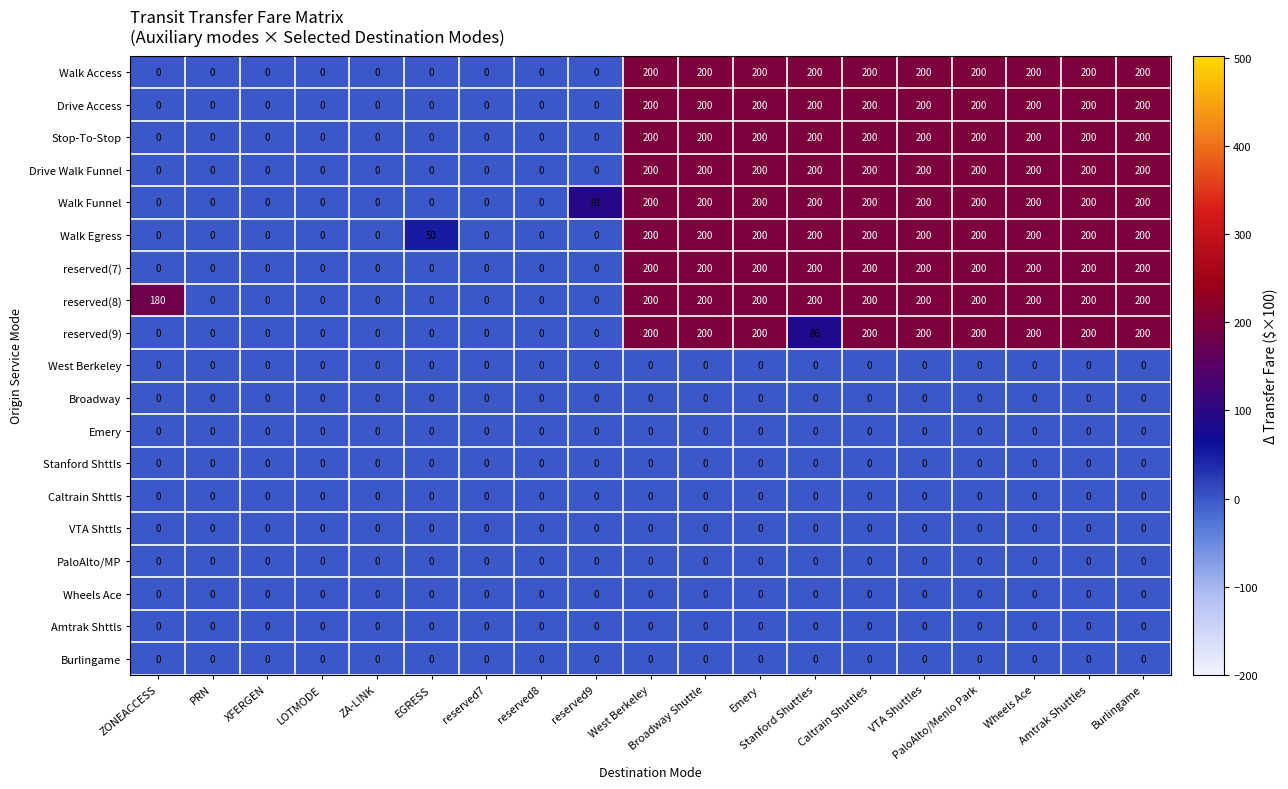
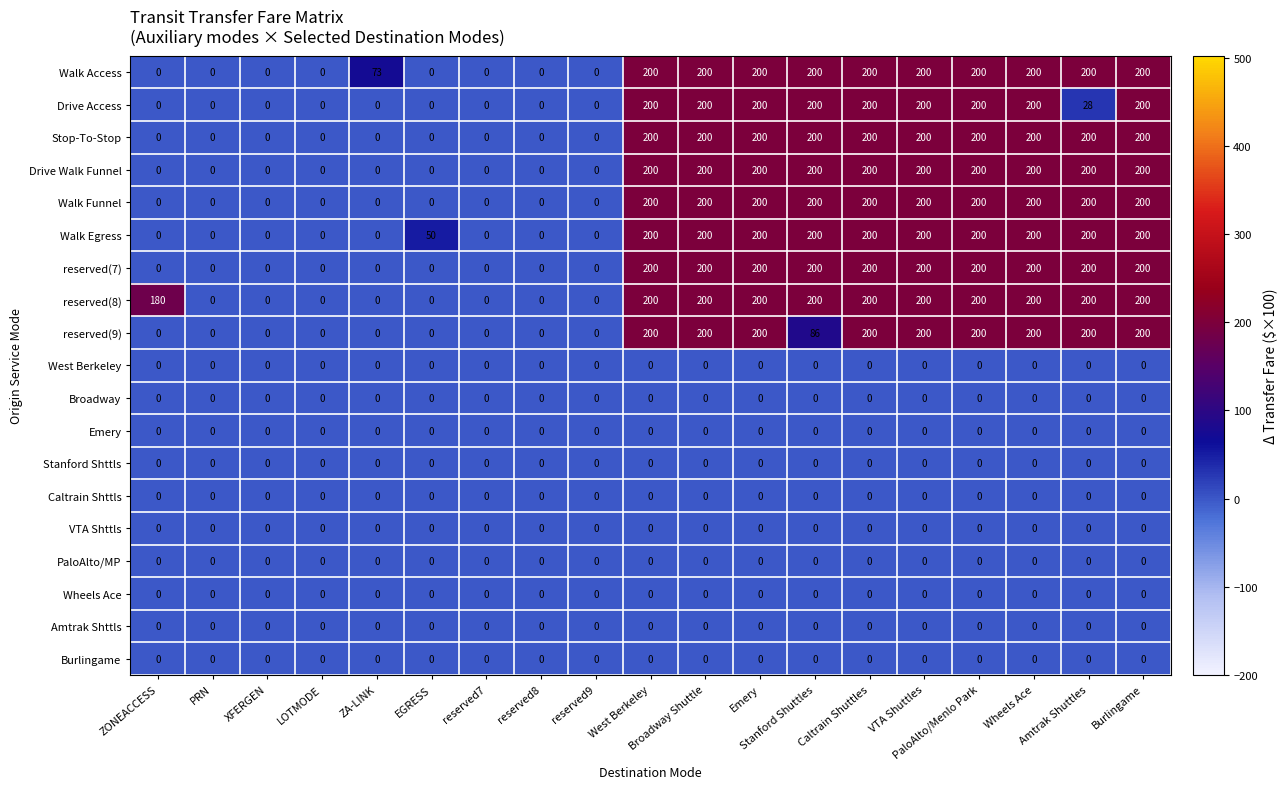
Walk Access, ZA-LINK: 0 -> 73
Drive Access, Amtrak Shuttles: 200 -> 28
Walk Funnel, reserved9: 91 -> 0
